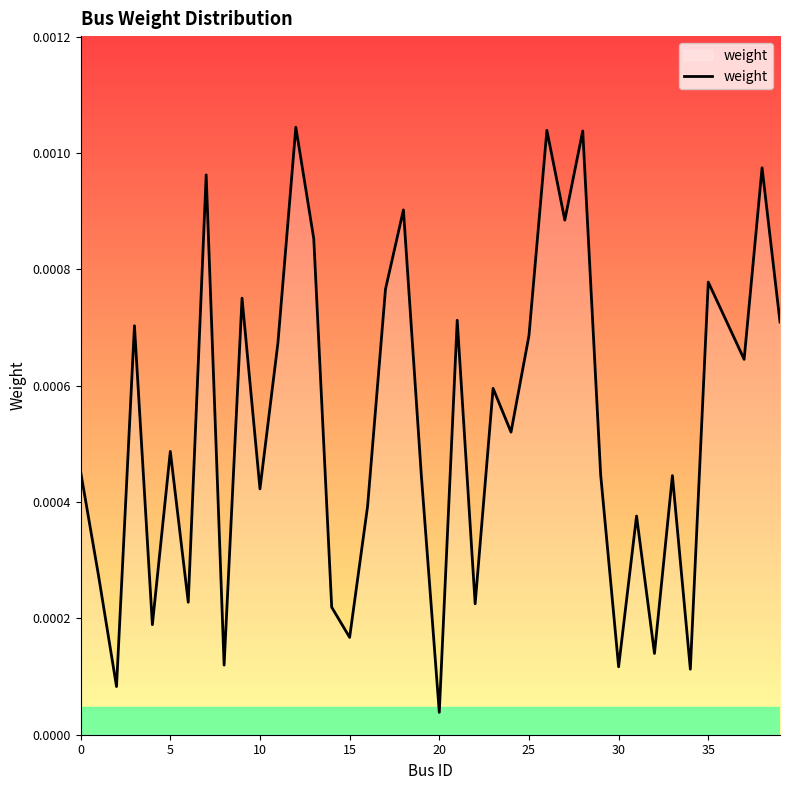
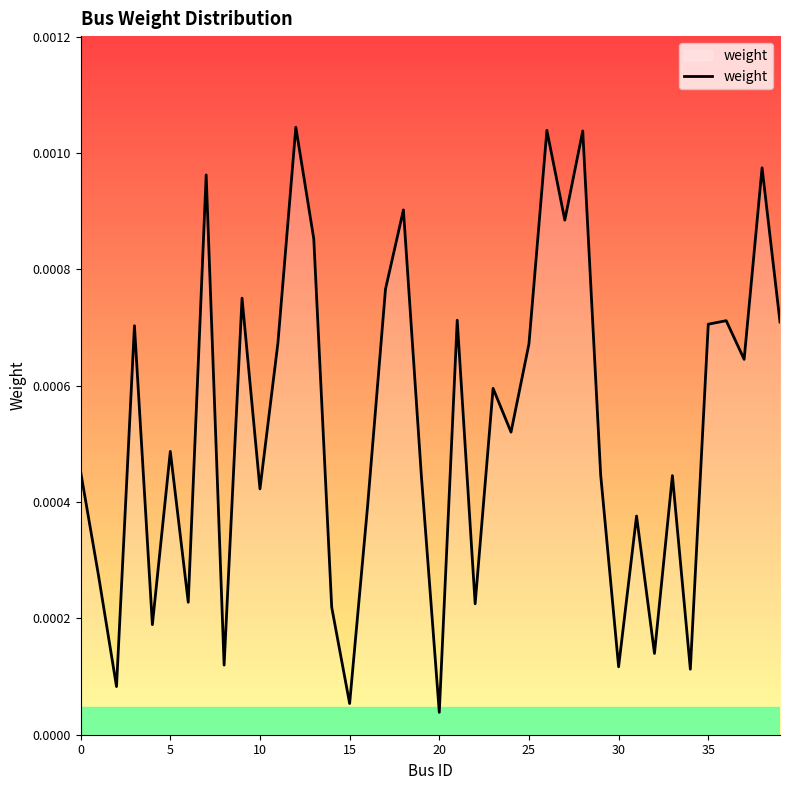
15: 0.00017 -> 0.00005
25: 0.00069 -> 0.00067
35: 0.00078 -> 0.00071
